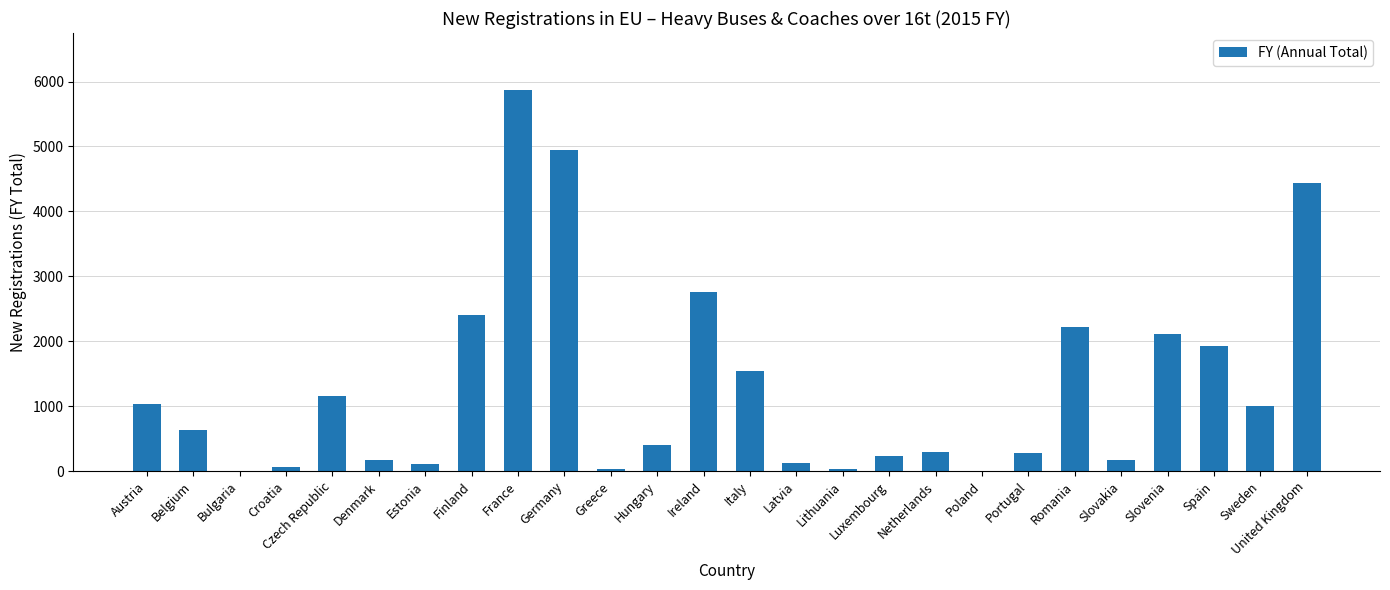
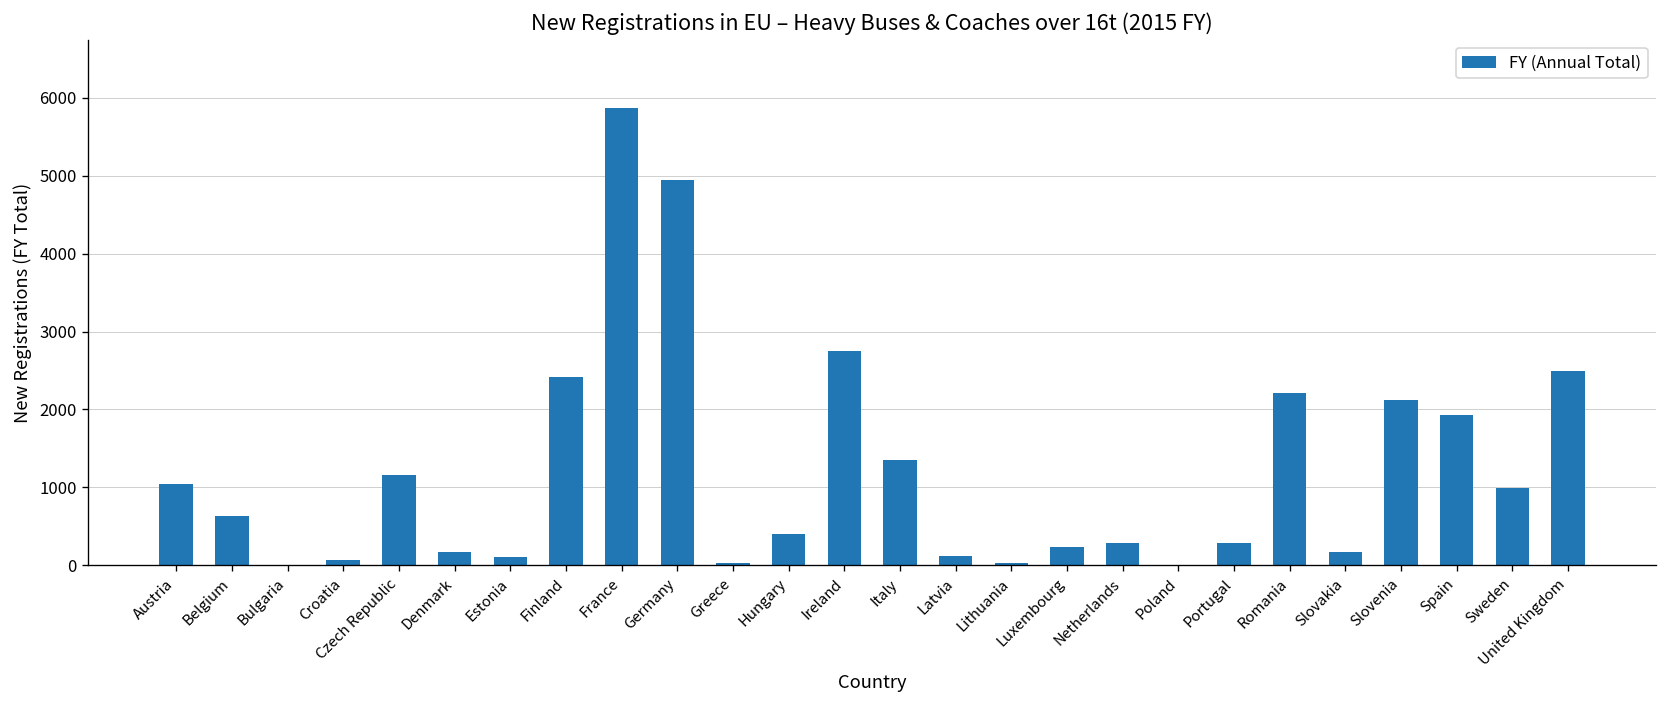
Italy: 1500 -> 1400
United Kingdom: 4400 -> 2500
